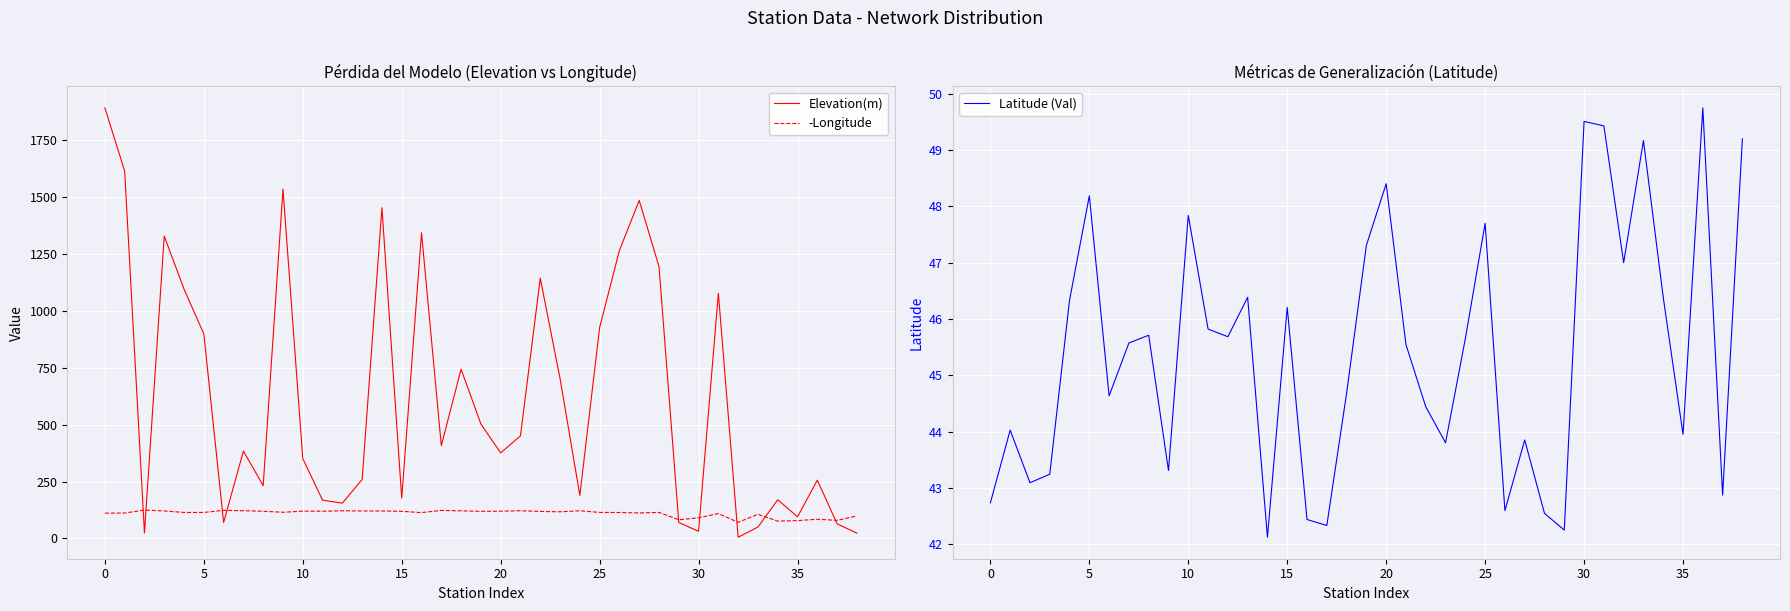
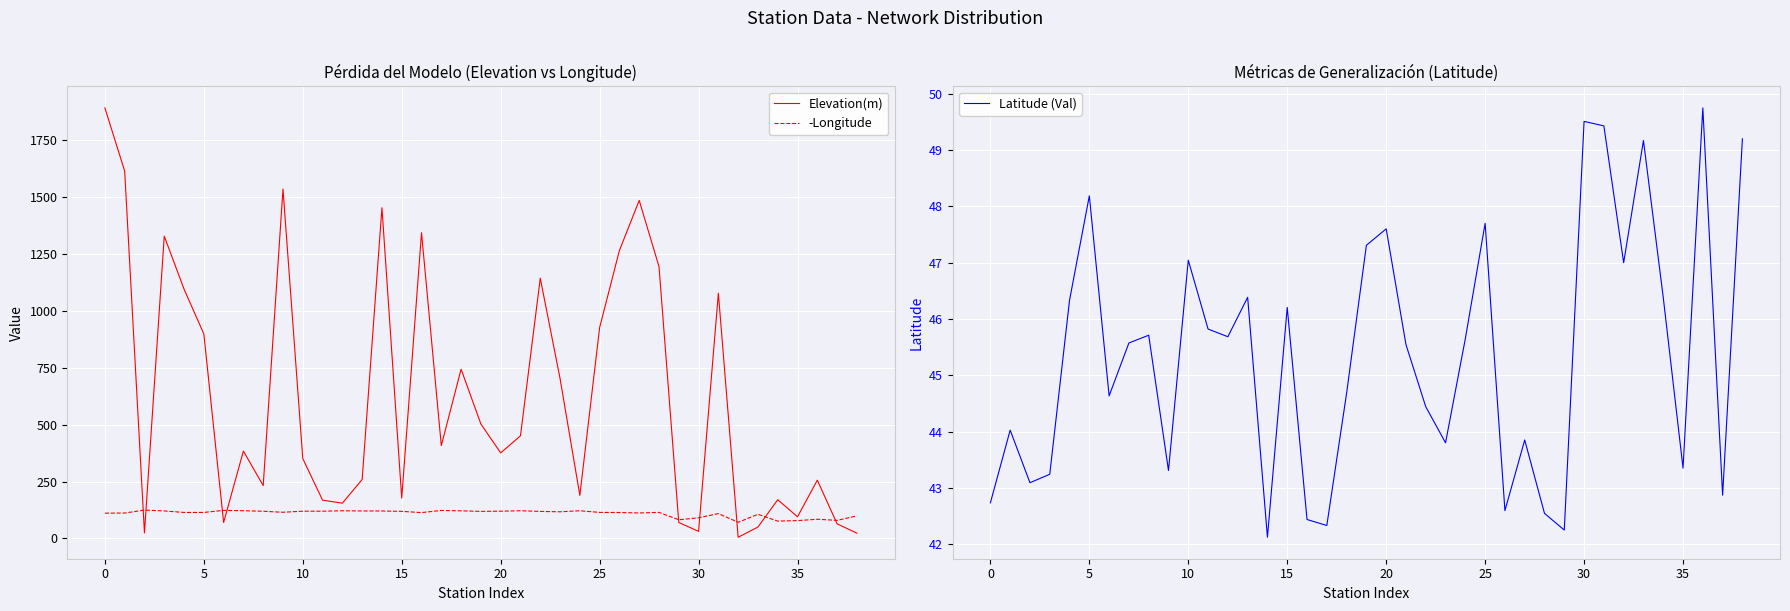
Métricas de Generalización (Latitude), 10: 47.8 -> 47.0
Métricas de Generalización (Latitude), 20: 48.4 -> 47.6
Métricas de Generalización (Latitude), 35: 44.0 -> 43.4
